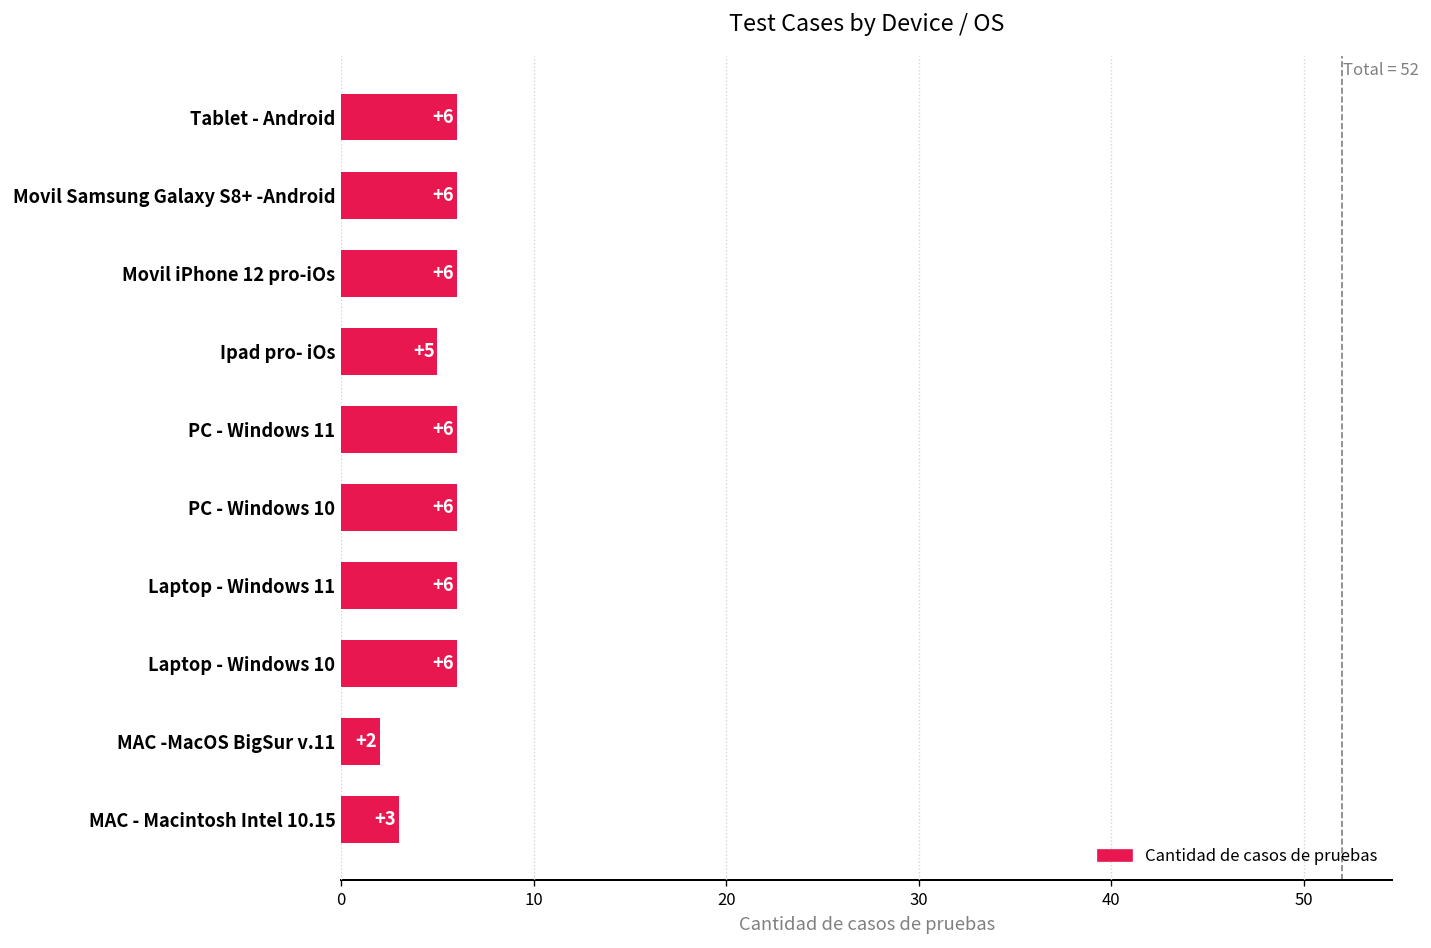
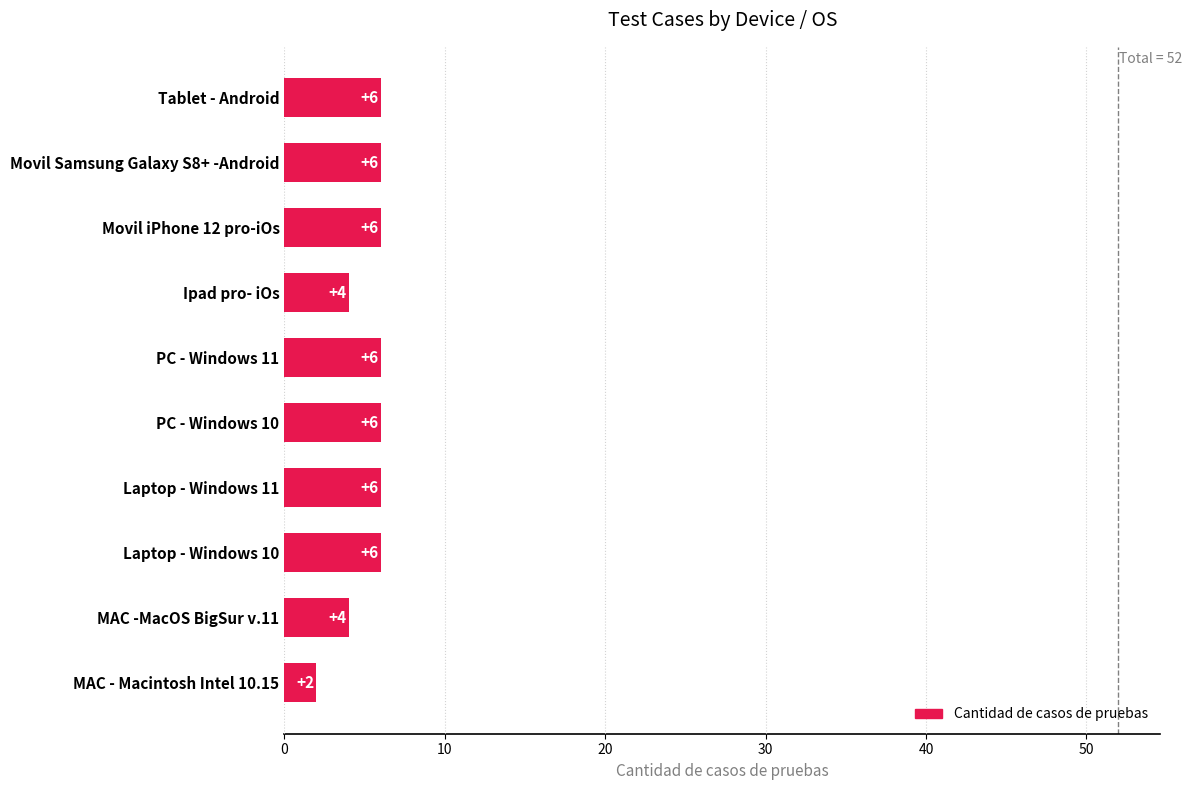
Ipad pro- iOs: +5 -> +4
MAC -MacOS BigSur v.11: +2 -> +4
MAC - Macintosh Intel 10.15: +3 -> +2
